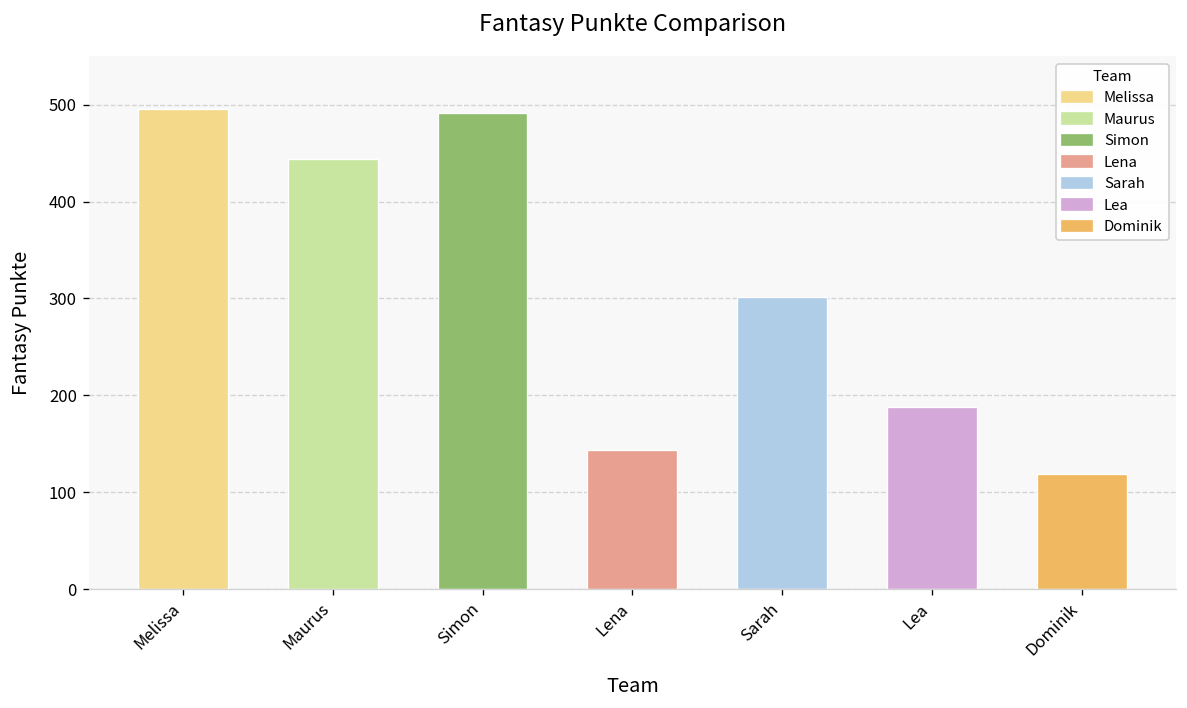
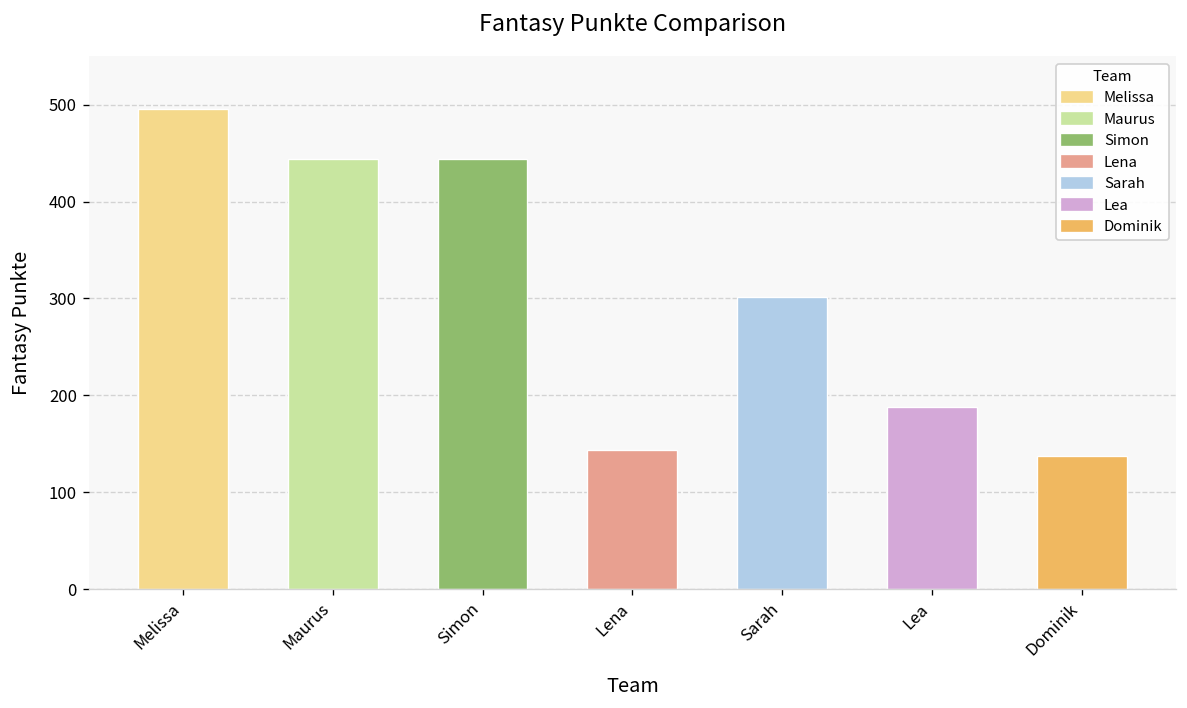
Simon: 490 -> 440
Dominik: 120 -> 140
